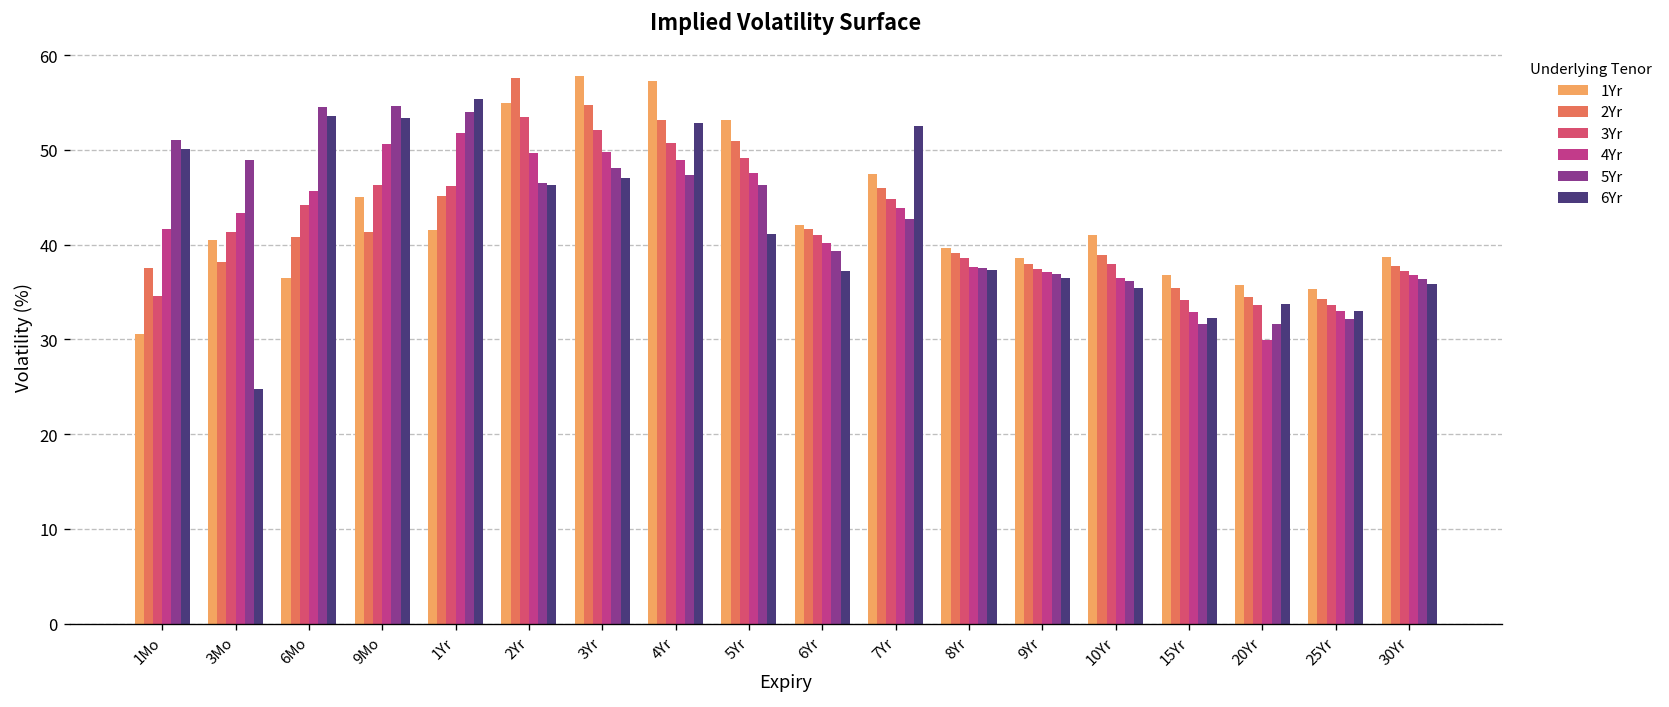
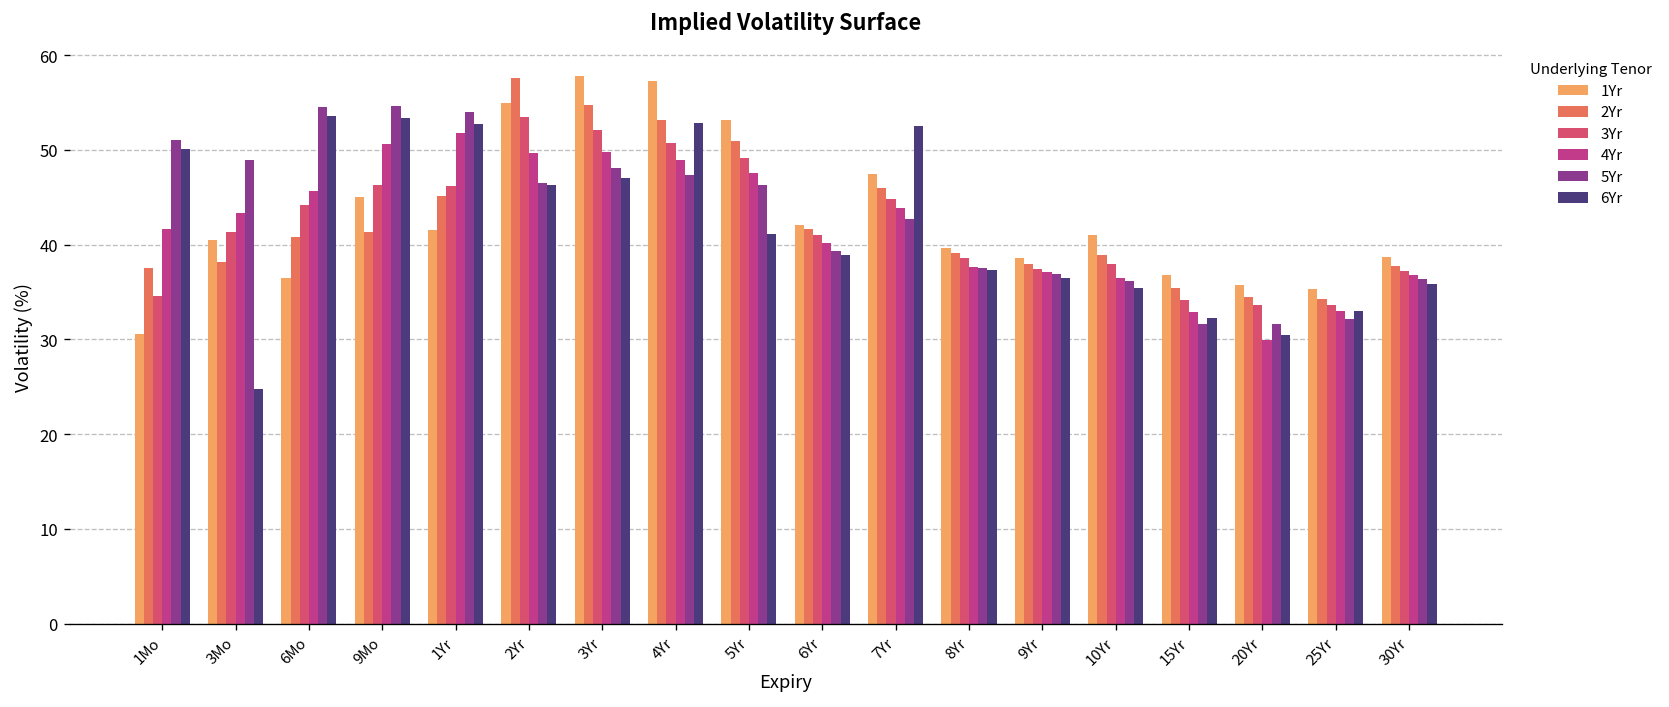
6Yr, 1Yr: 55 -> 53
6Yr, 6Yr: 37 -> 39
6Yr, 20Yr: 34 -> 30
